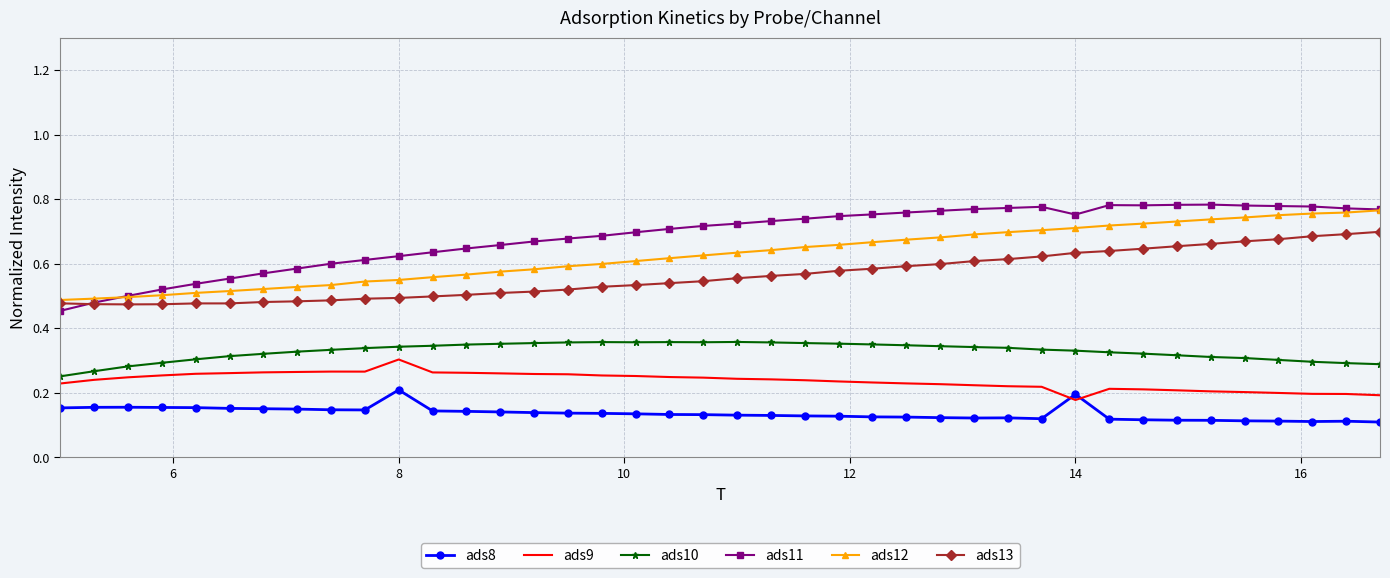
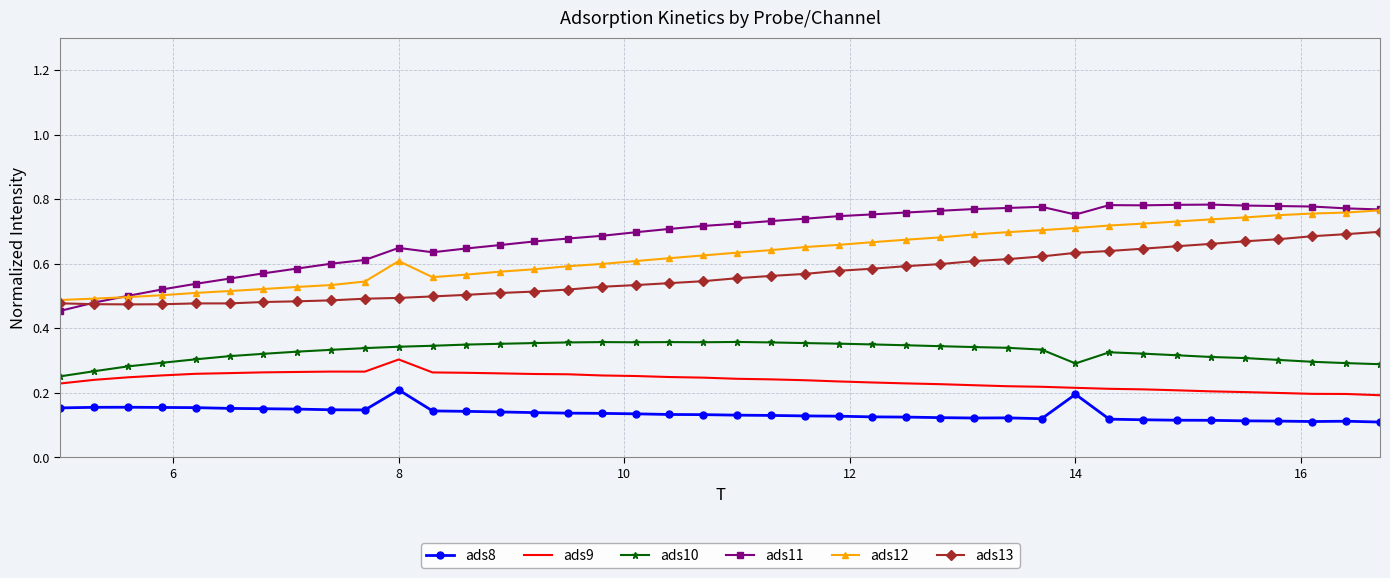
ads11, 8: 0.62 -> 0.65
ads12, 8: 0.55 -> 0.61
ads9, 14: 0.18 -> 0.22
ads10, 14: 0.33 -> 0.29
